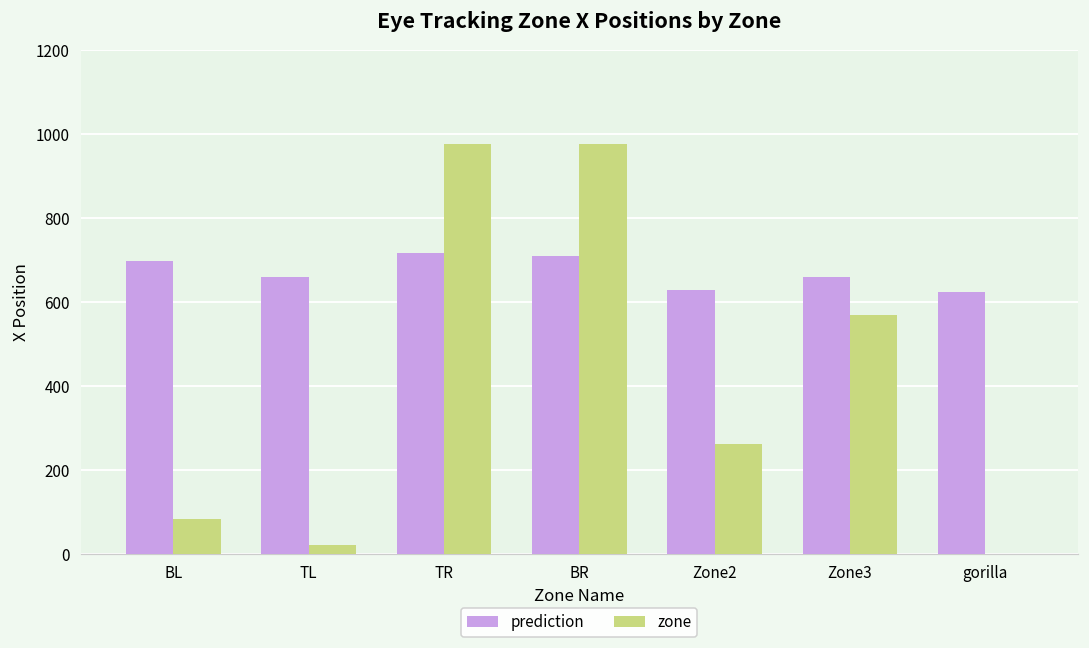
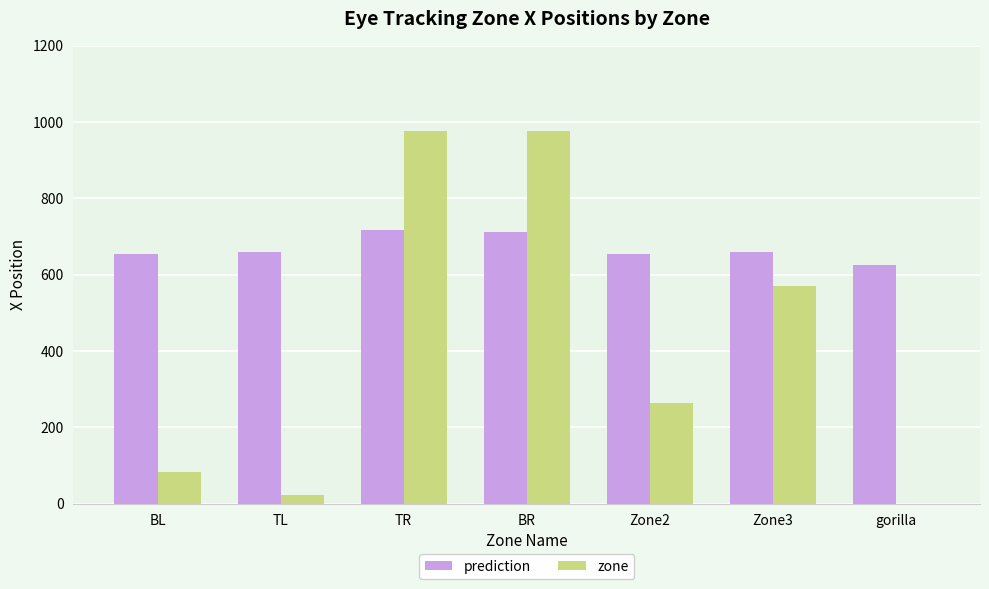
prediction, BL: 700 -> 650
prediction, Zone2: 630 -> 650
